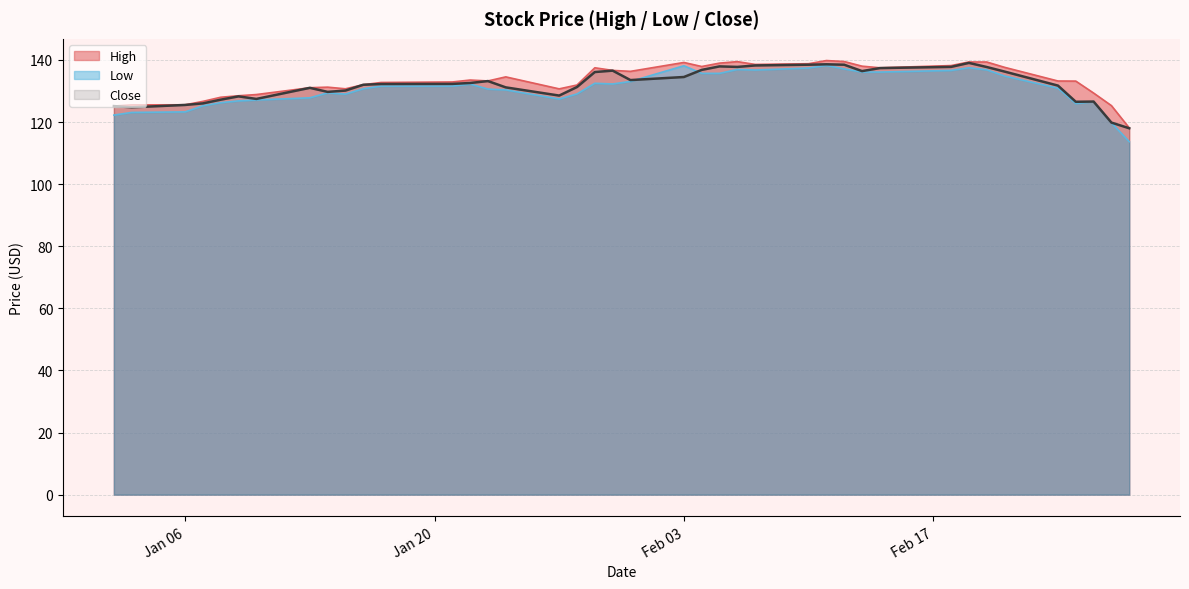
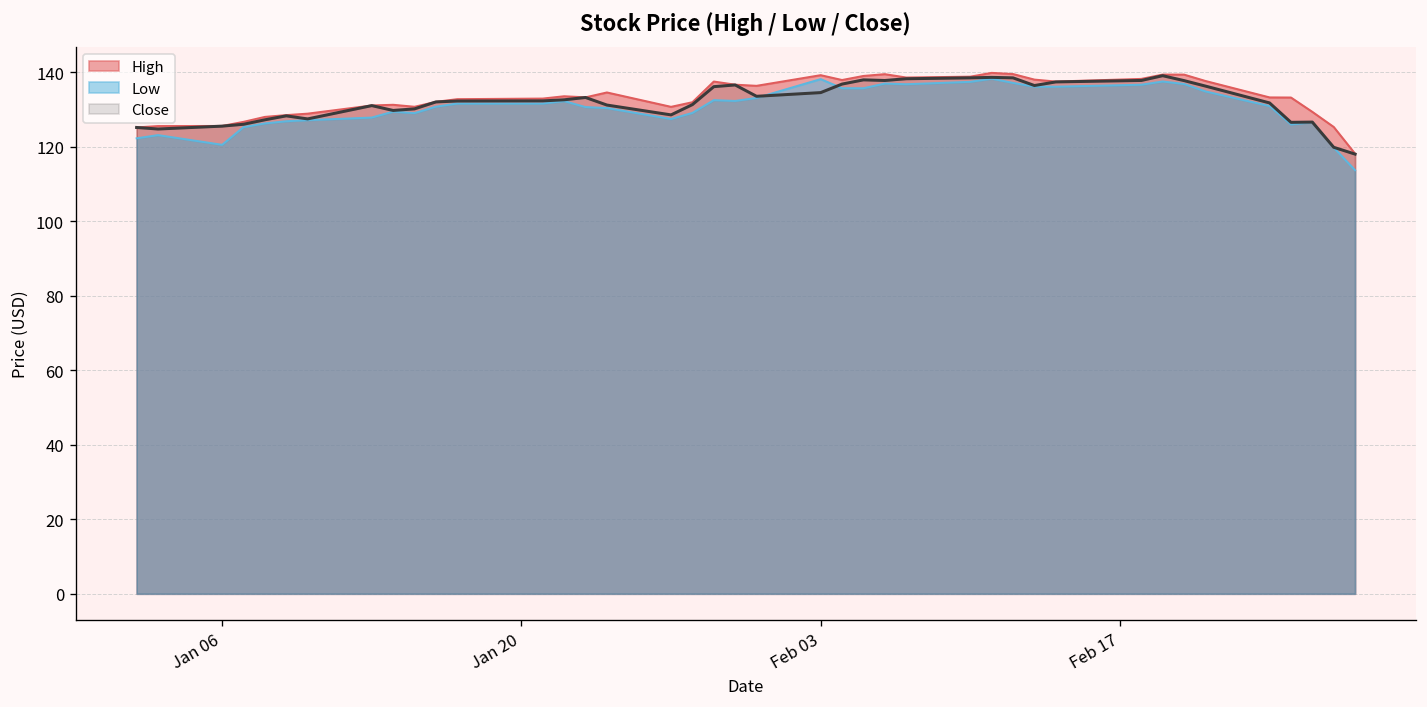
Low, Jan 06: 123 -> 121
